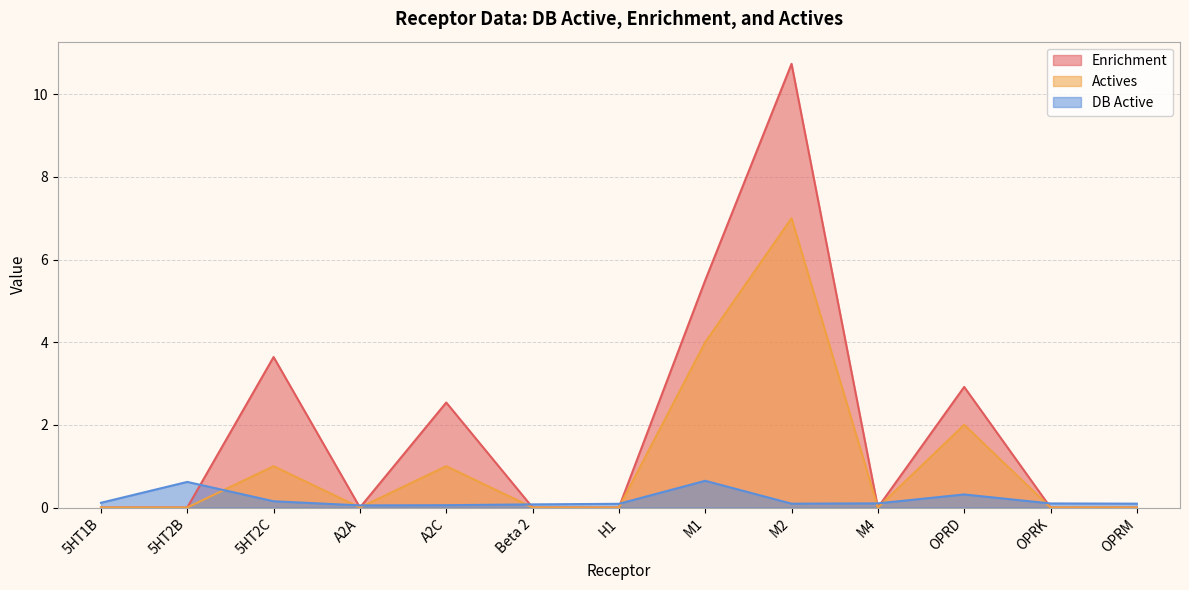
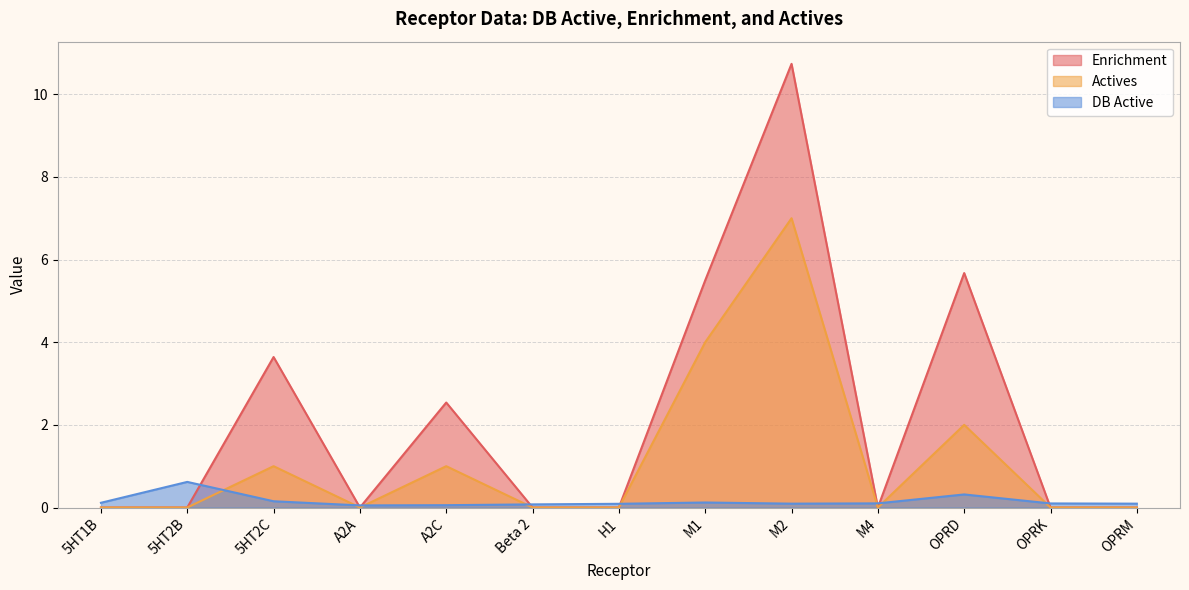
DB Active, M1: 0.6 -> 0.1
Enrichment, OPRD: 2.9 -> 5.7
